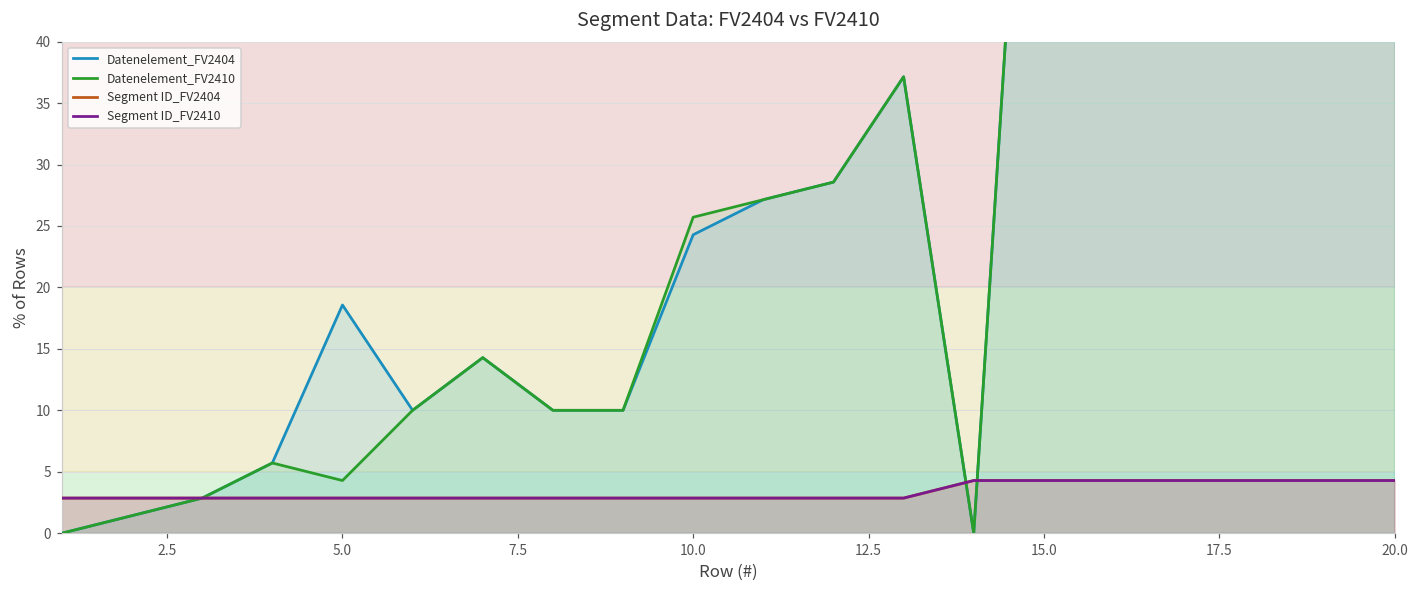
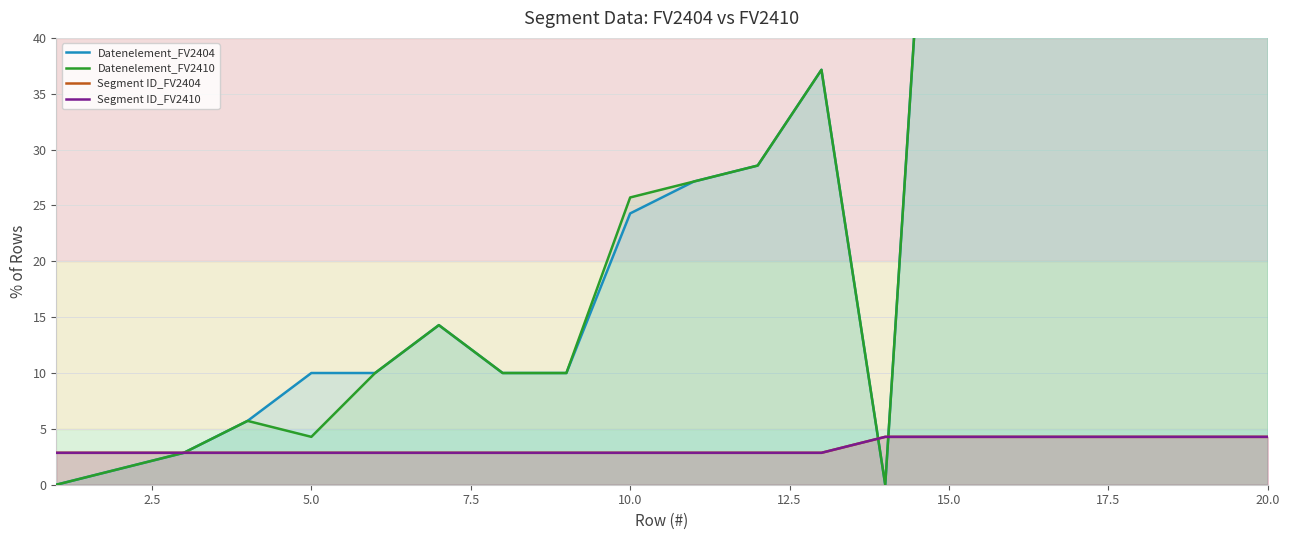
Datenelement_FV2404, 5.0: 18.6 -> 10.0
